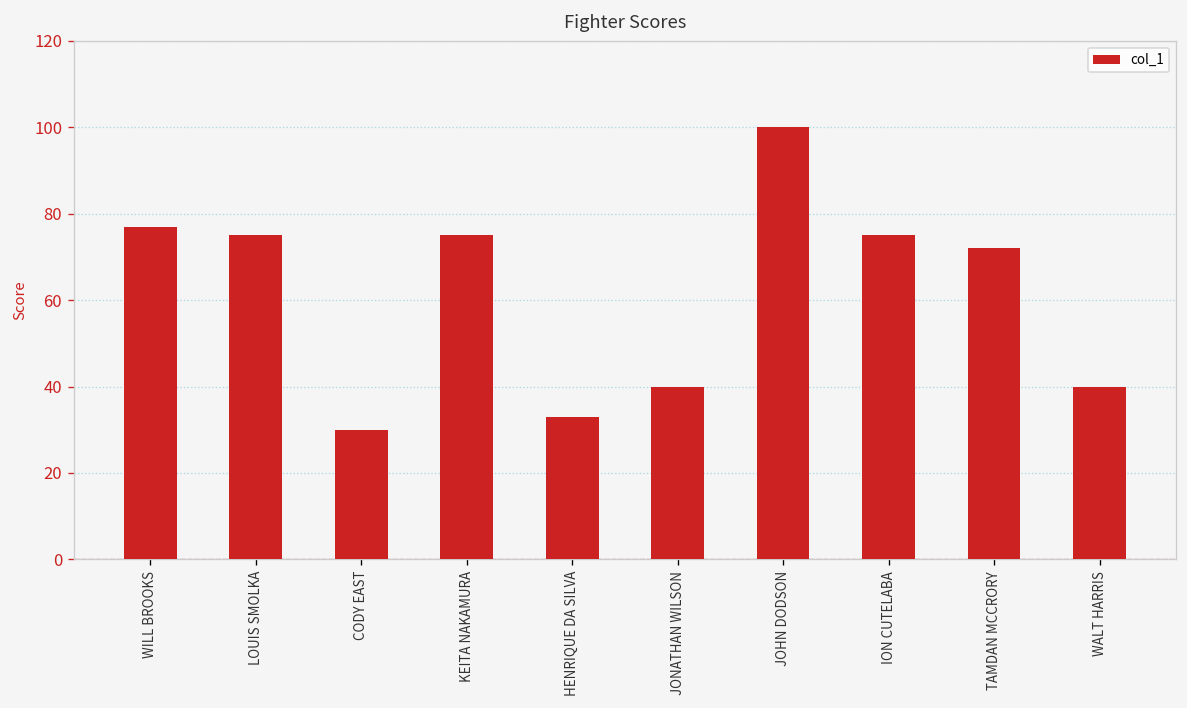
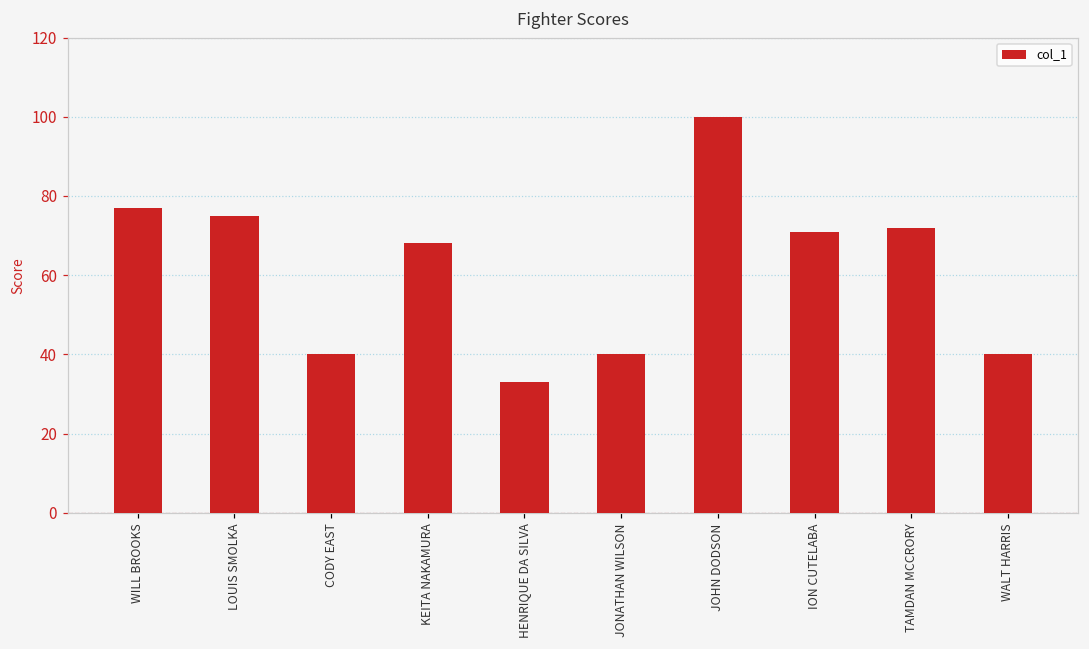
CODY EAST: 30 -> 40
KEITA NAKAMURA: 75 -> 68
ION CUTELABA: 75 -> 71
